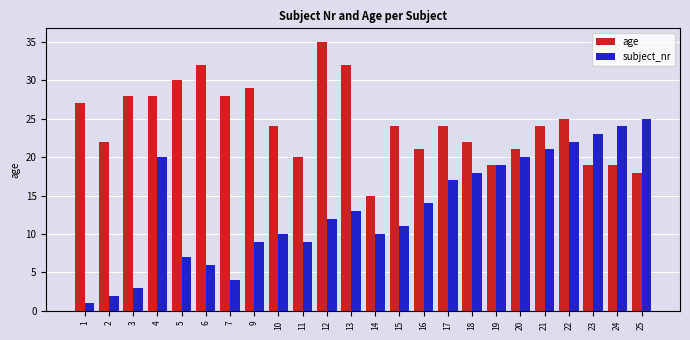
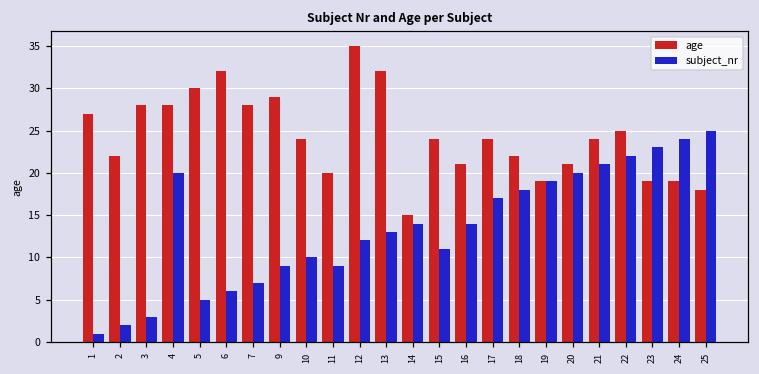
subject_nr, 5: 7 -> 5
subject_nr, 7: 4 -> 7
subject_nr, 14: 10 -> 14
